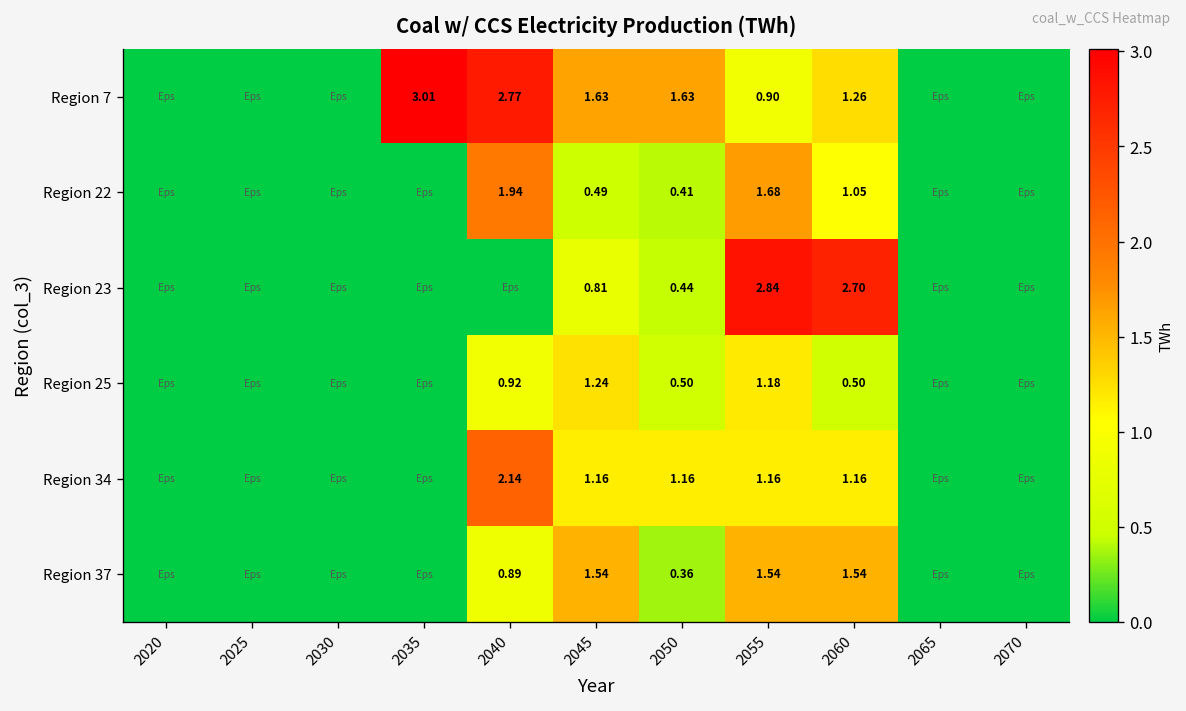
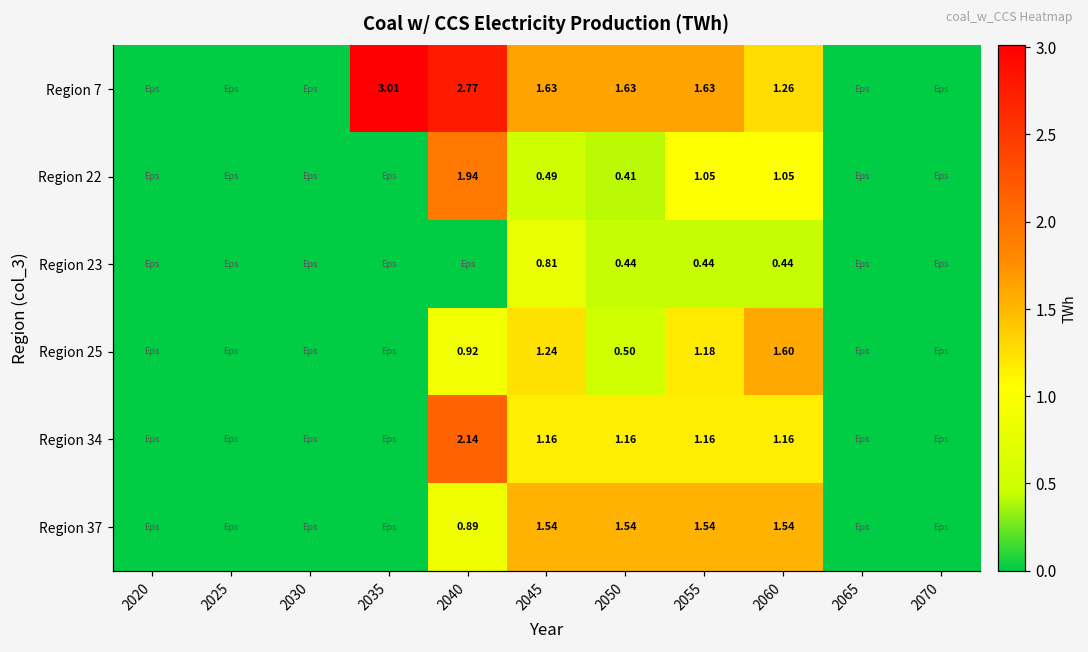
Region 7, 2055: 0.90 -> 1.63
Region 22, 2055: 1.68 -> 1.05
Region 23, 2055: 2.84 -> 0.44
Region 23, 2060: 2.70 -> 0.44
Region 25, 2060: 0.50 -> 1.60
Region 37, 2050: 0.36 -> 1.54
